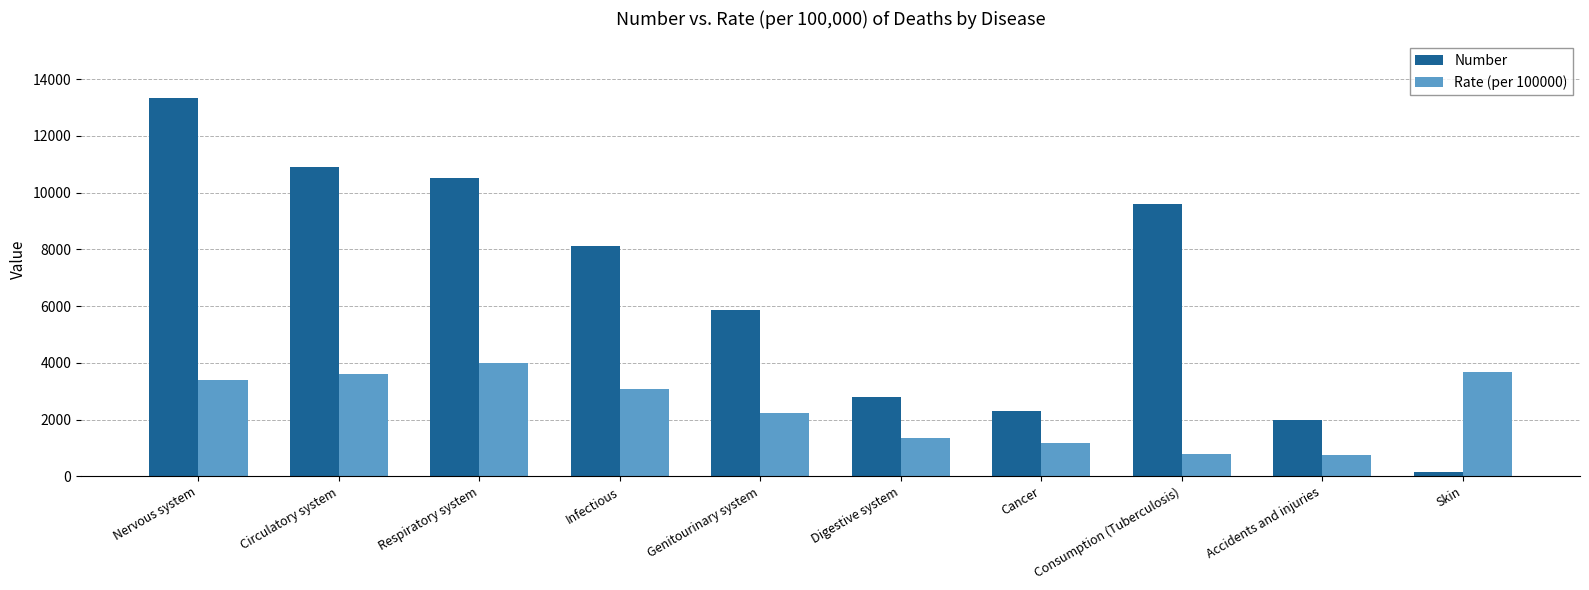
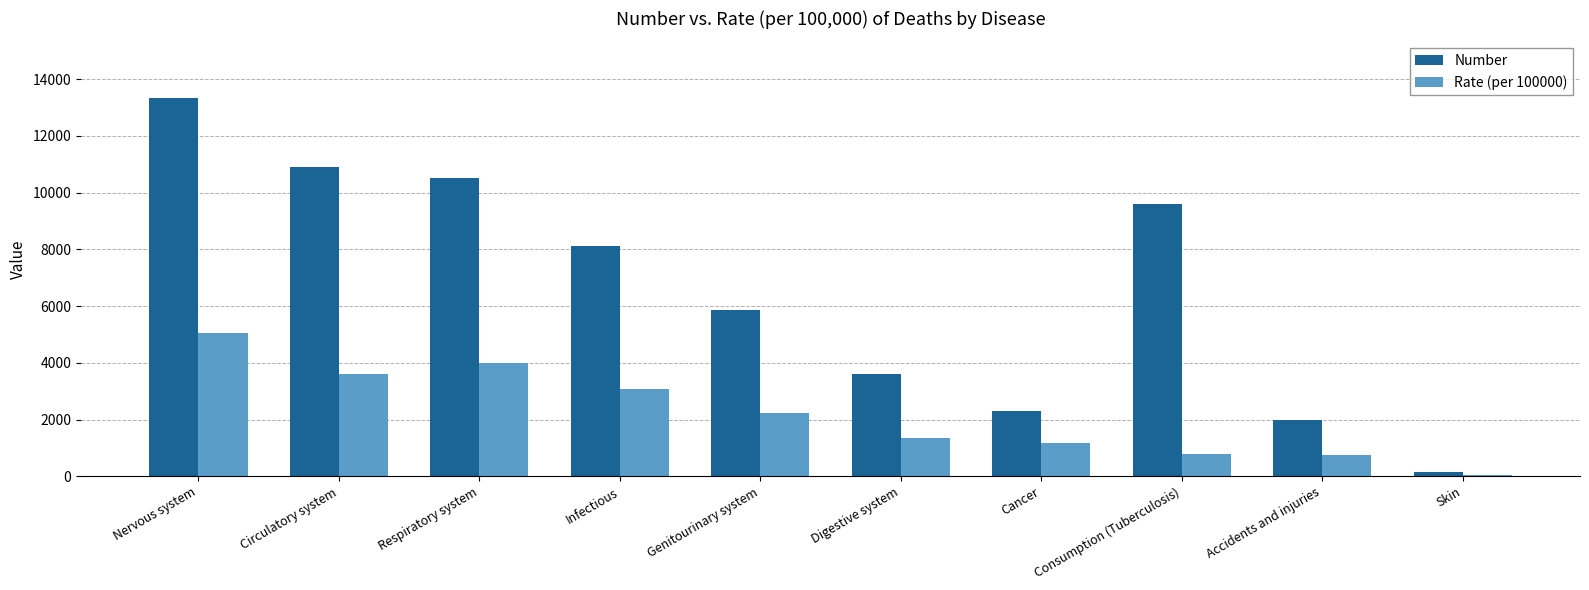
Rate (per 100000), Nervous system: 3400 -> 5100
Number, Digestive system: 2800 -> 3600
Rate (per 100000), Skin: 3700 -> 100
